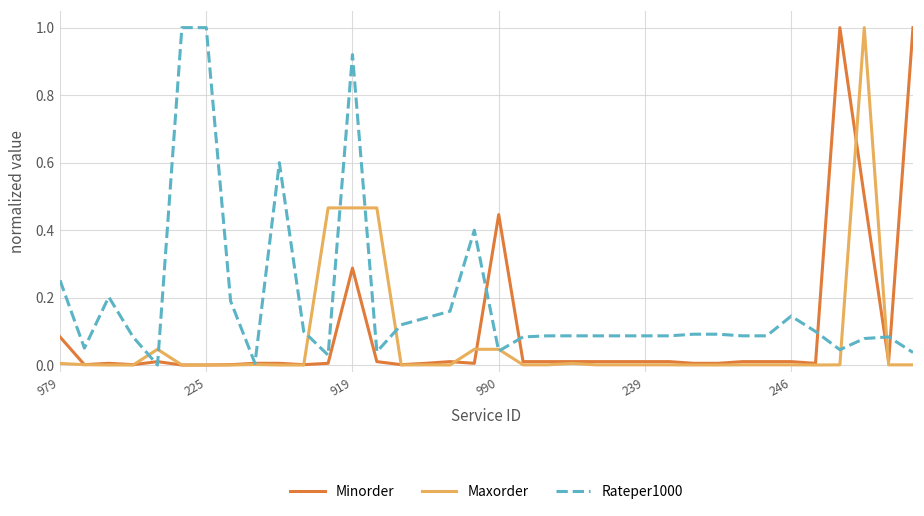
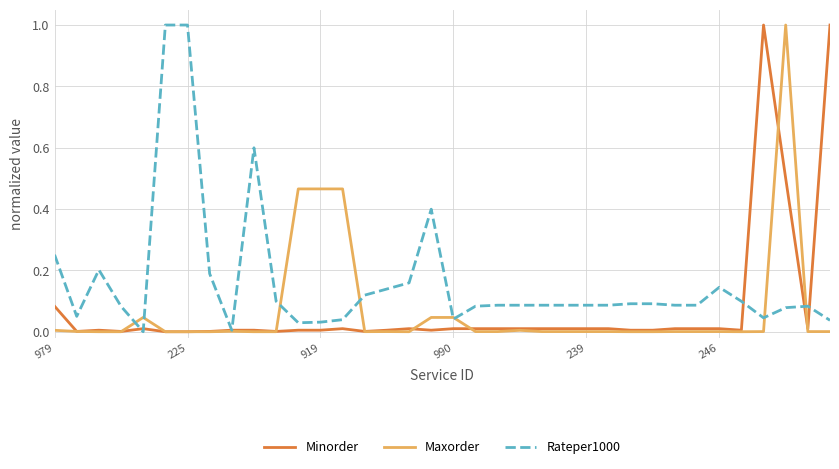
Minorder, 919: 0.29 -> 0.00
Rateper1000, 919: 0.92 -> 0.03
Minorder, 990: 0.45 -> 0.01
